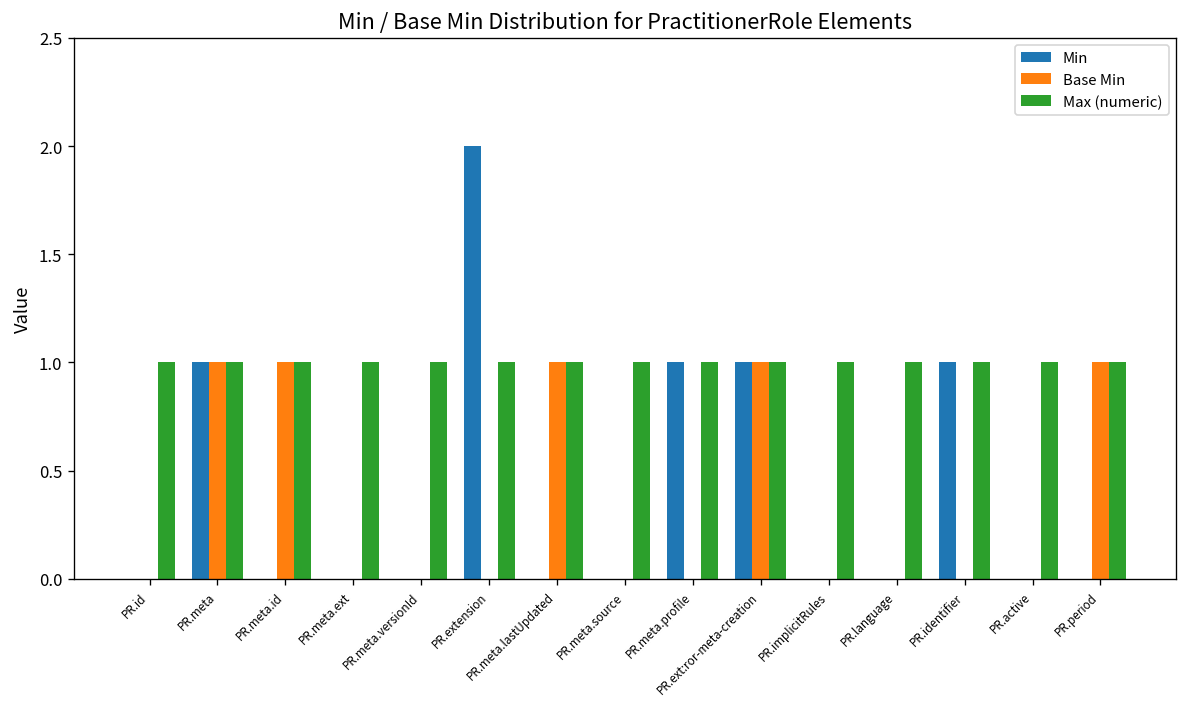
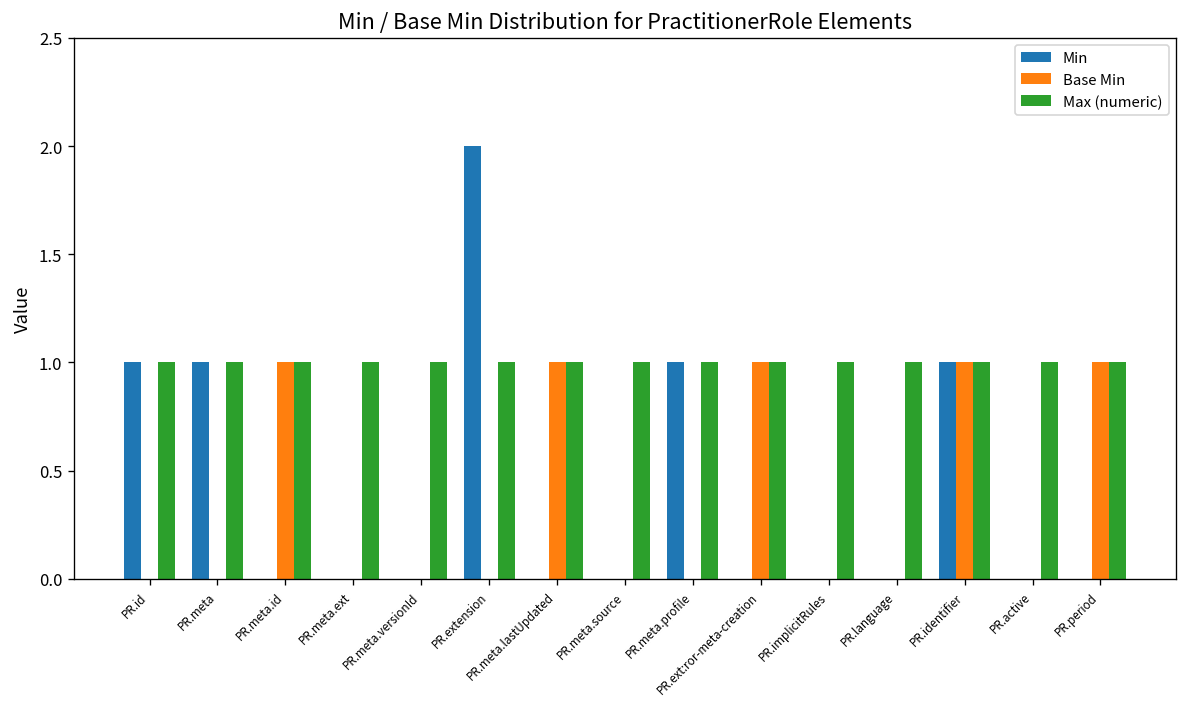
Min, PR.id: 0 -> 1
Base Min, PR.meta: 1 -> 0
Min, PR.ext:ror-meta-creation: 1 -> 0
Base Min, PR.identifier: 0 -> 1
